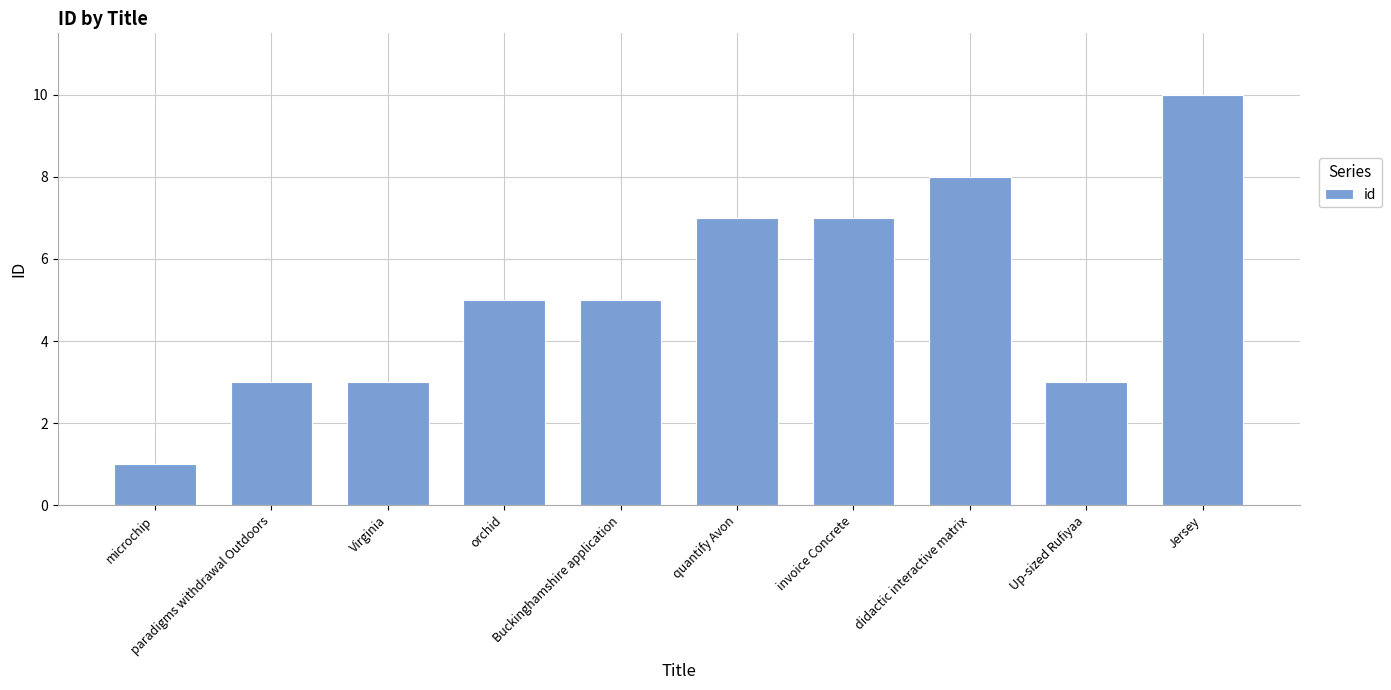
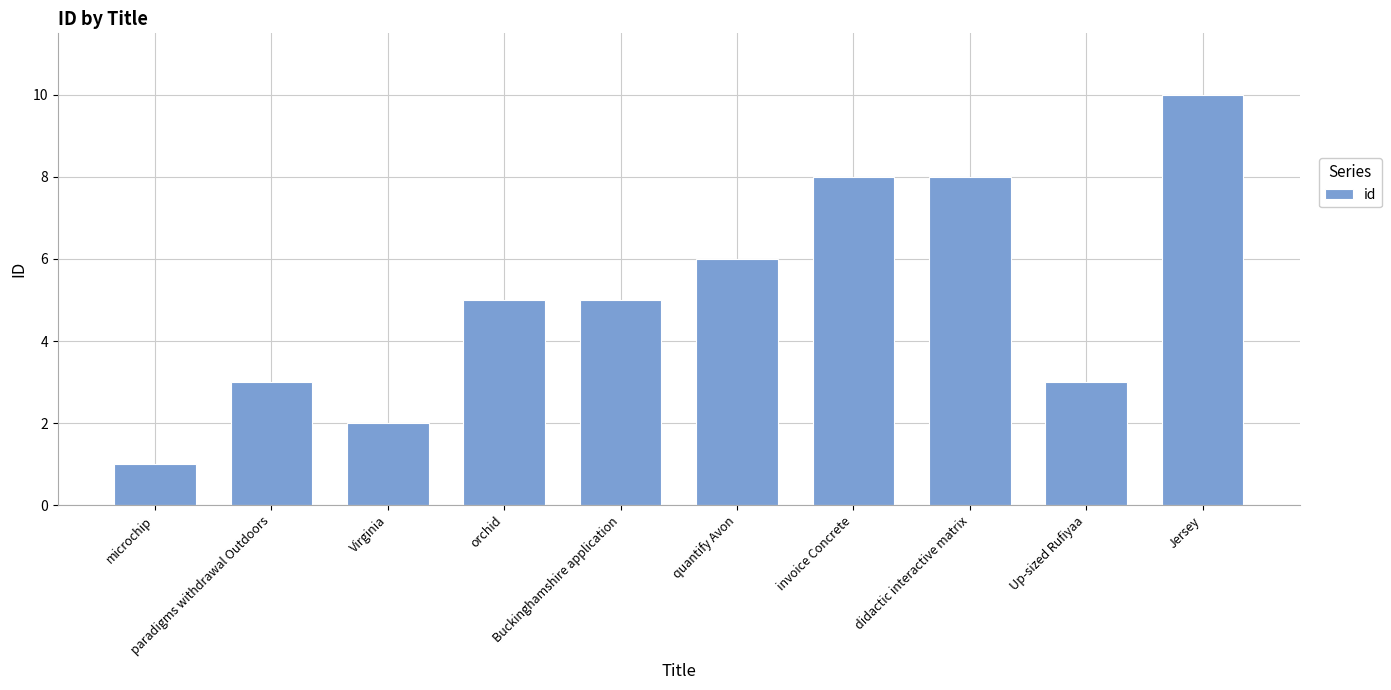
Virginia: 3 -> 2
quantify Avon: 7 -> 6
invoice Concrete: 7 -> 8
